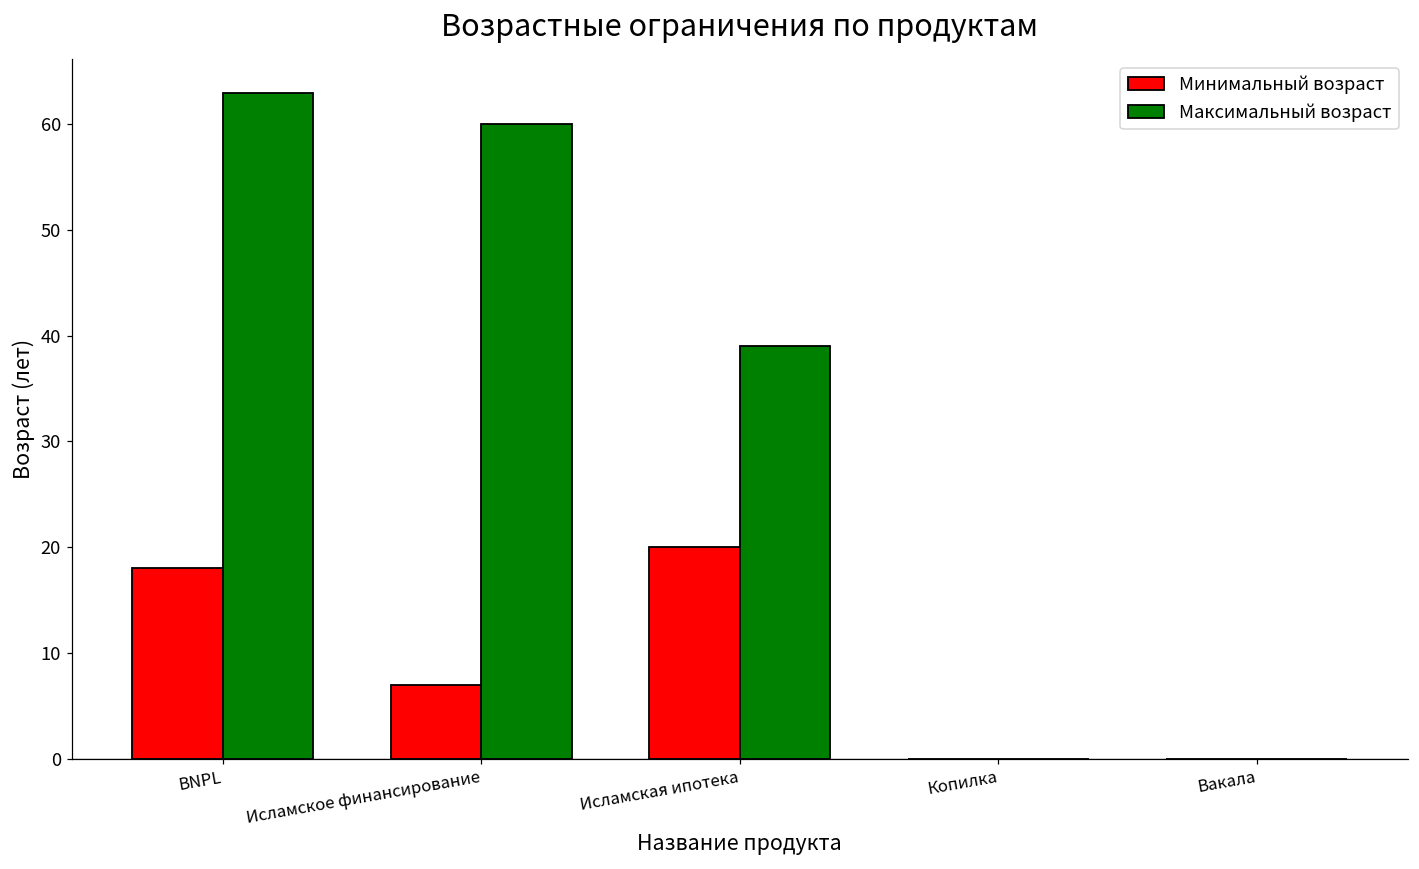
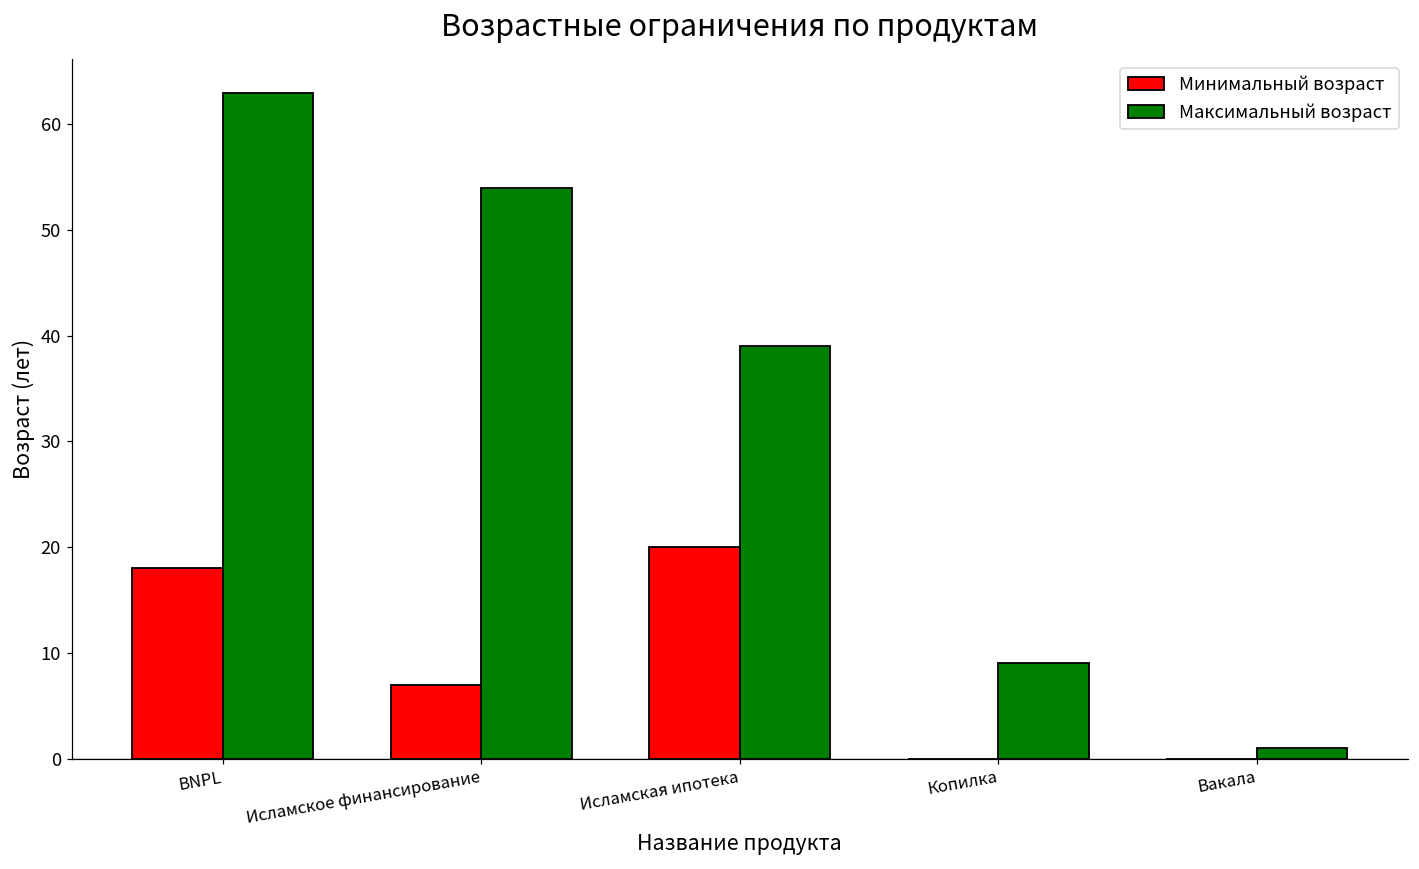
Максимальный возраст, Исламское финансирование: 60 -> 54
Максимальный возраст, Копилка: 0 -> 9
Максимальный возраст, Вакала: 0 -> 1
